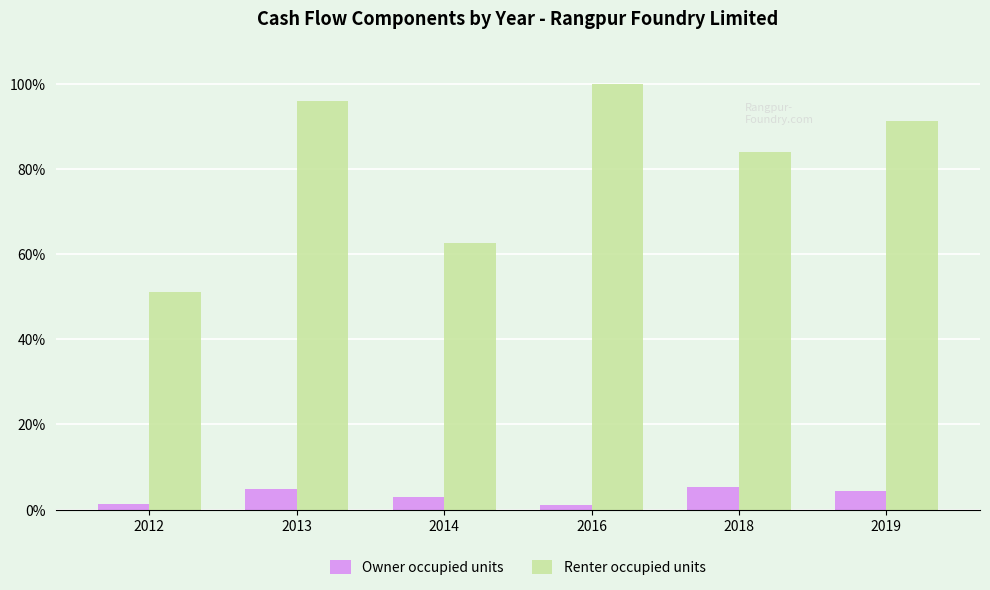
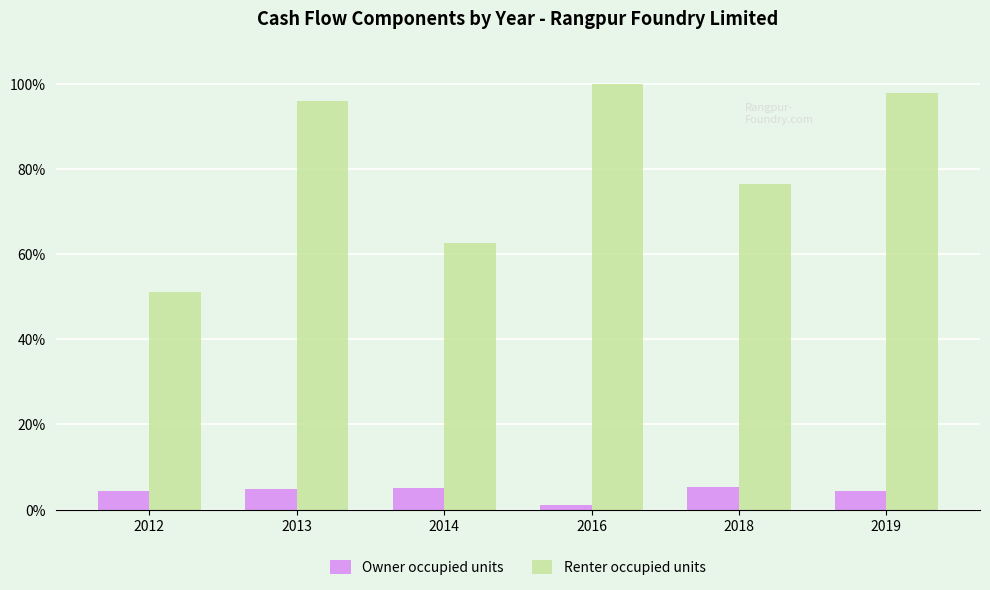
Owner occupied units, 2012: 1% -> 4%
Owner occupied units, 2014: 3% -> 5%
Renter occupied units, 2018: 84% -> 76%
Renter occupied units, 2019: 91% -> 98%
